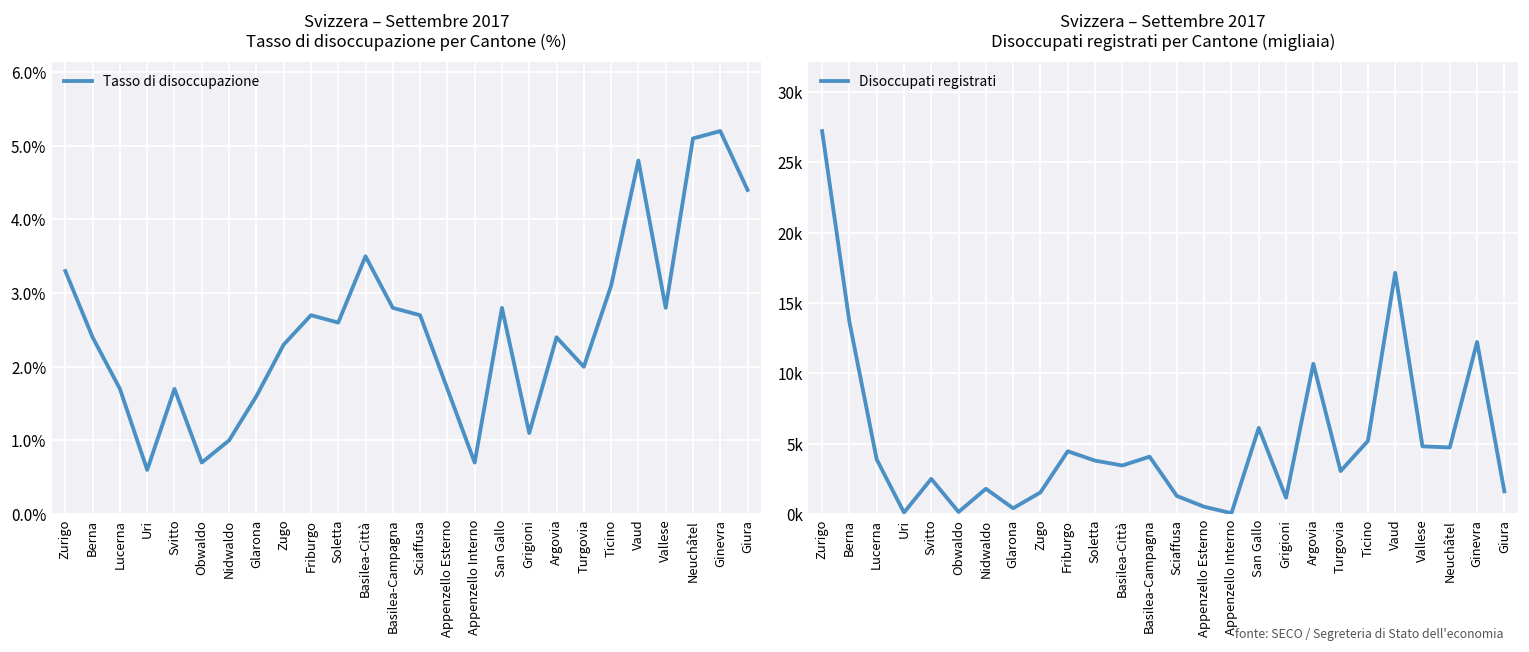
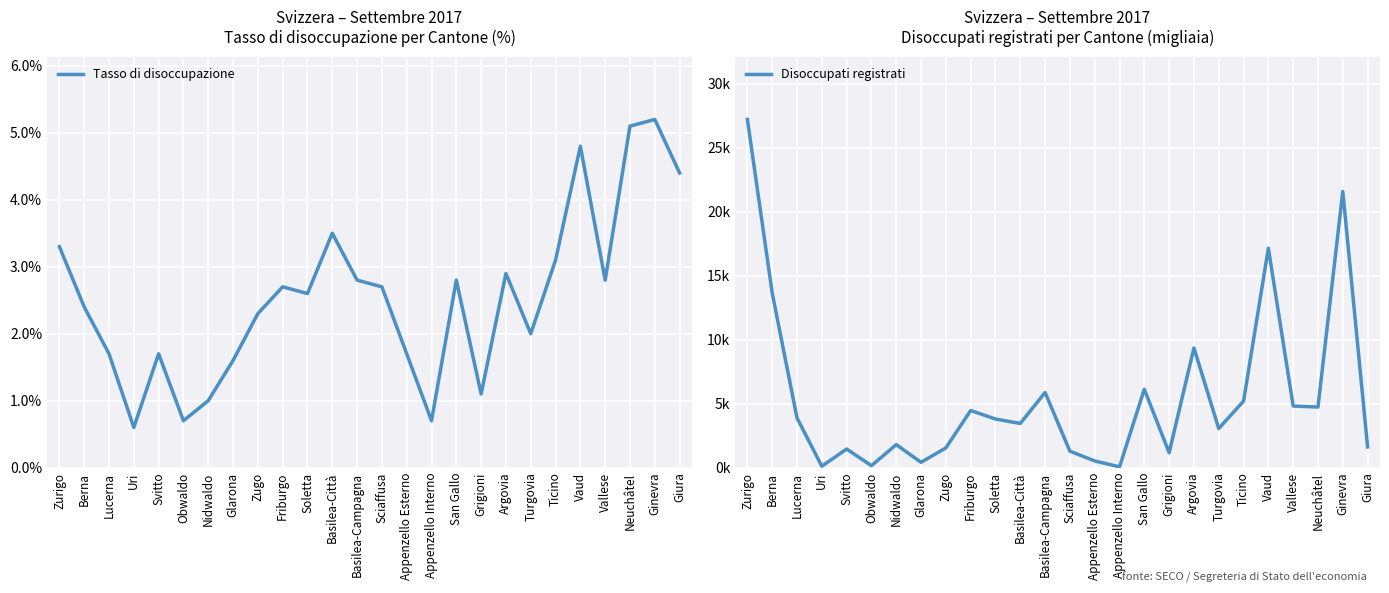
Svizzera – Settembre 2017 Tasso di disoccupazione per Cantone (%), Argovia: 2.4% -> 2.9%
Svizzera – Settembre 2017 Disoccupati registrati per Cantone (migliaia), Svitto: 2500 -> 1500
Svizzera – Settembre 2017 Disoccupati registrati per Cantone (migliaia), Basilea-Campagna: 4100 -> 5900
Svizzera – Settembre 2017 Disoccupati registrati per Cantone (migliaia), Argovia: 10700 -> 9400
Svizzera – Settembre 2017 Disoccupati registrati per Cantone (migliaia), Ginevra: 12200 -> 21600
